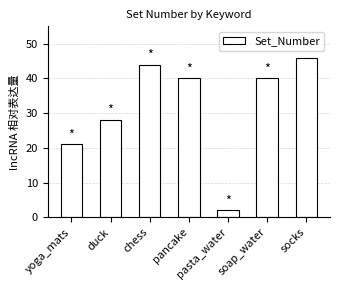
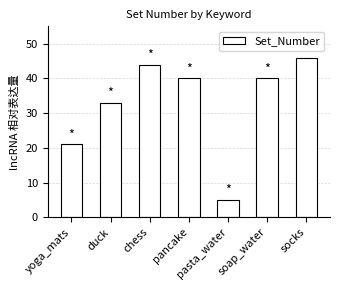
duck: 28 -> 33
pasta_water: 2 -> 5
